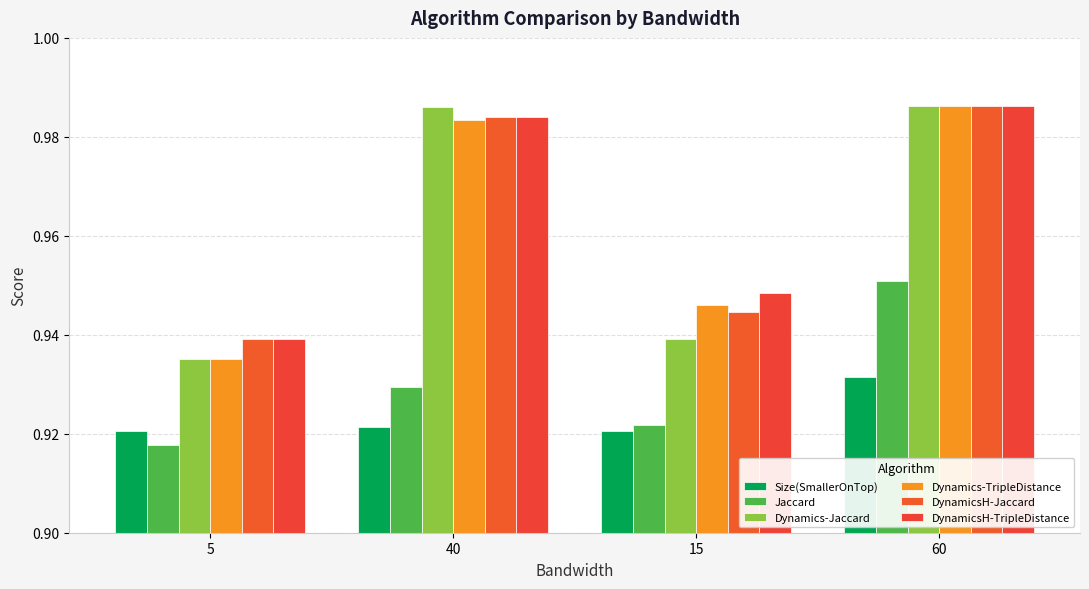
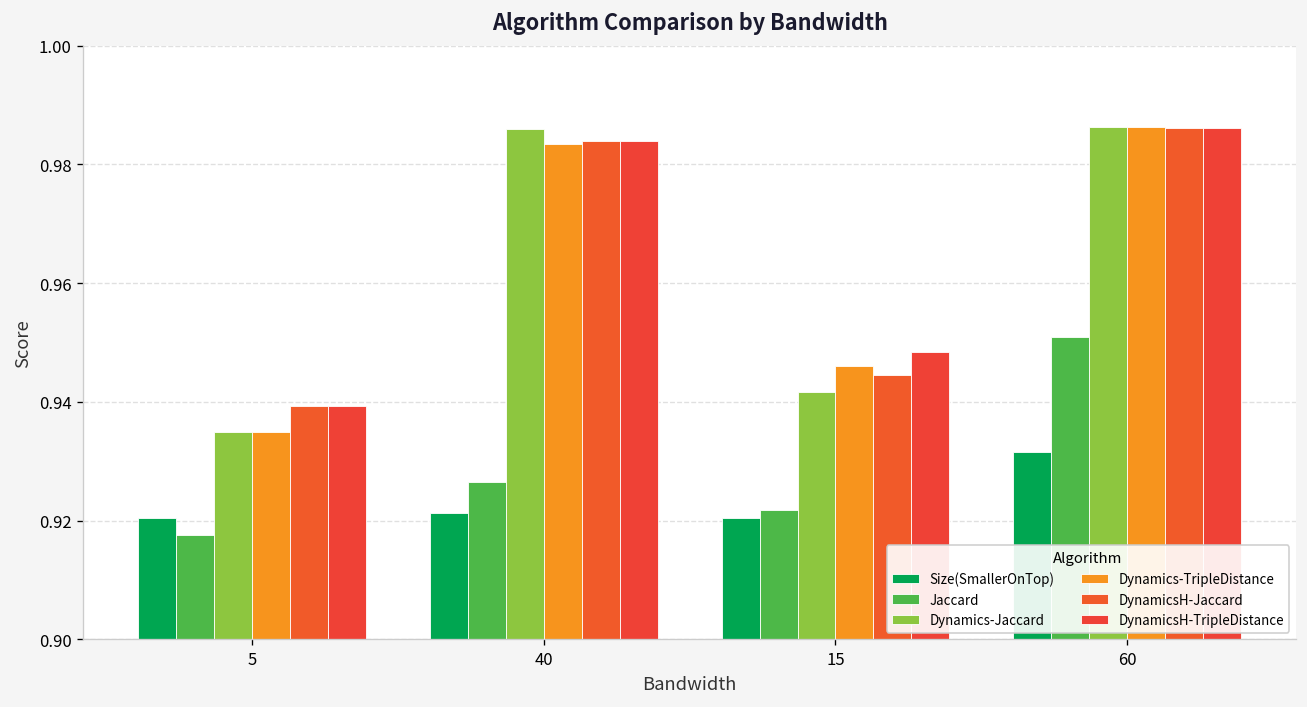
Jaccard, 40: 0.929 -> 0.927
Dynamics-Jaccard, 15: 0.939 -> 0.942
